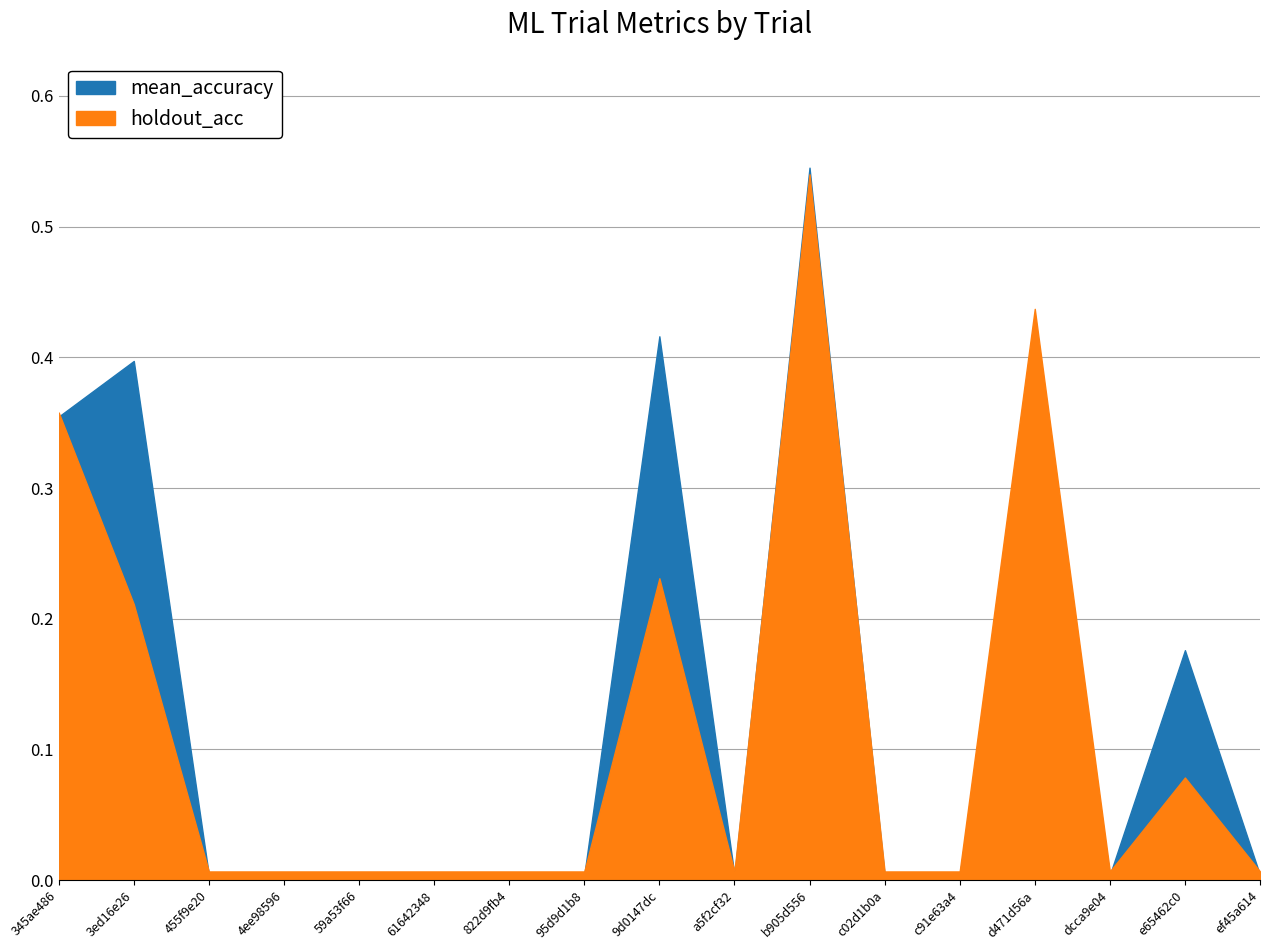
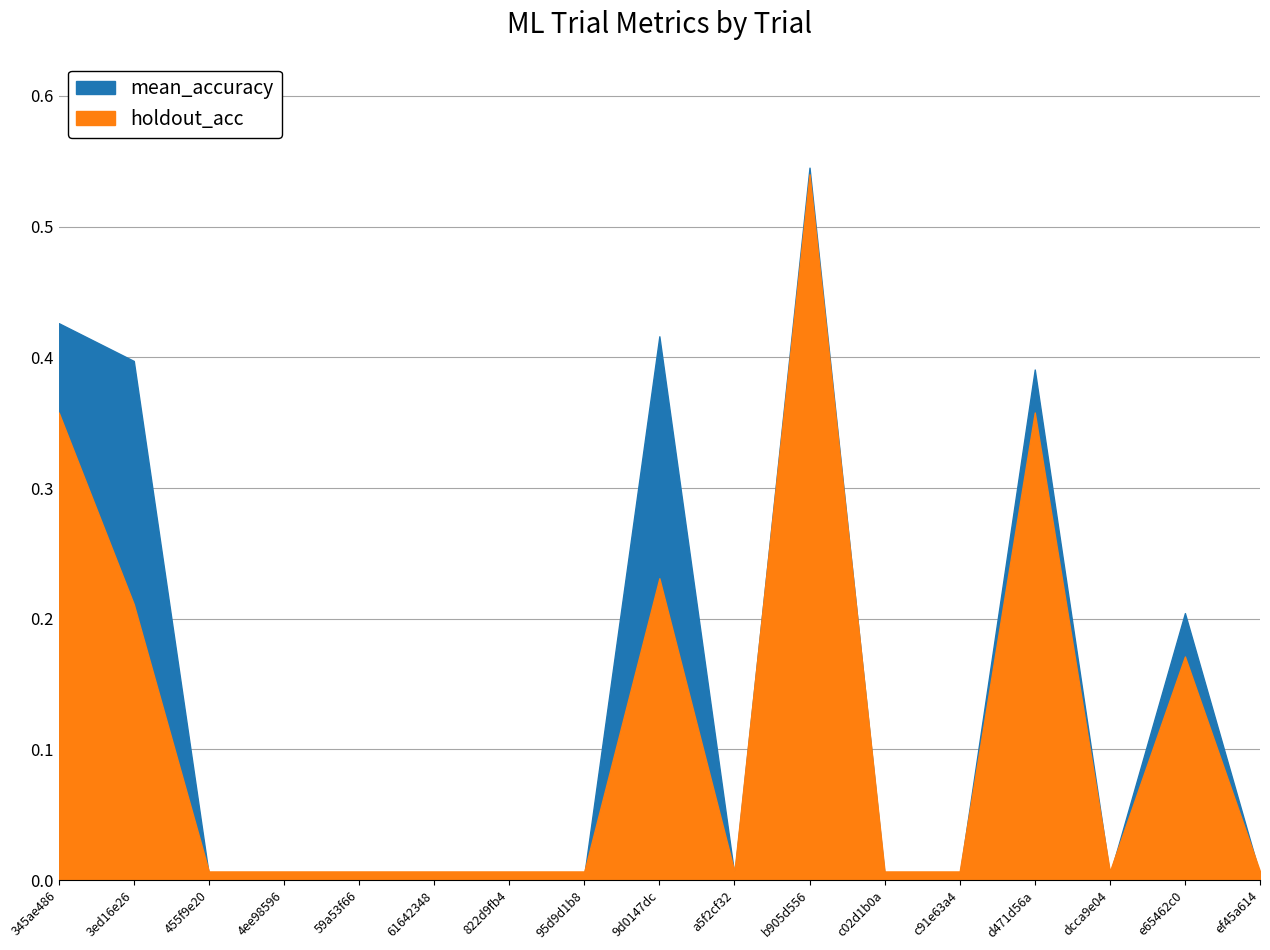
mean_accuracy, 345ae486: 0.355 -> 0.426
holdout_acc, d471d56a: 0.437 -> 0.358
mean_accuracy, e65462c0: 0.176 -> 0.204
holdout_acc, e65462c0: 0.079 -> 0.171
